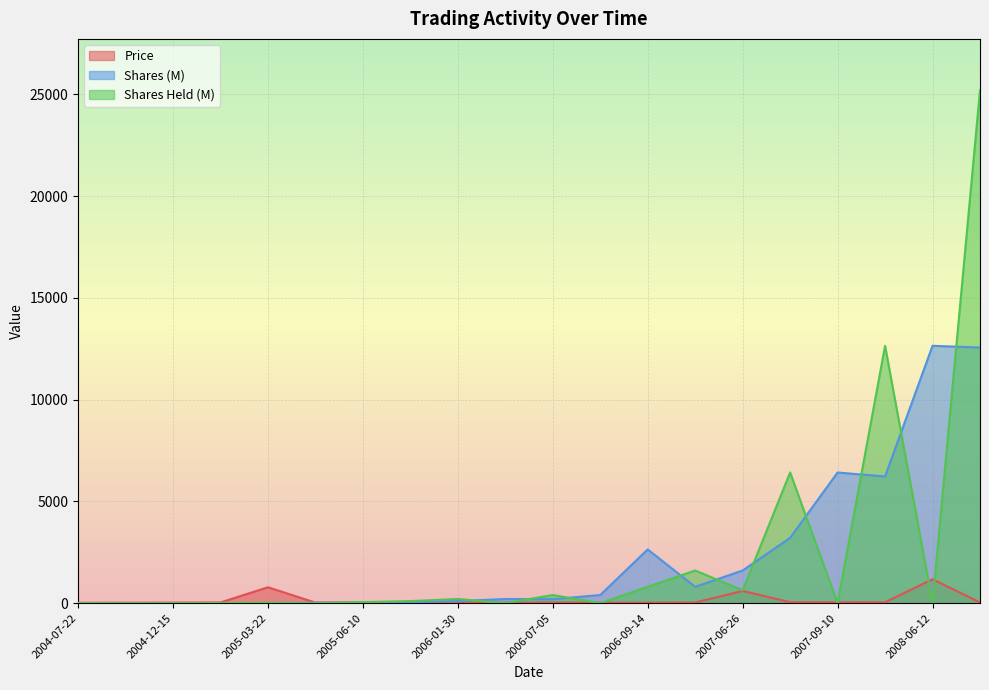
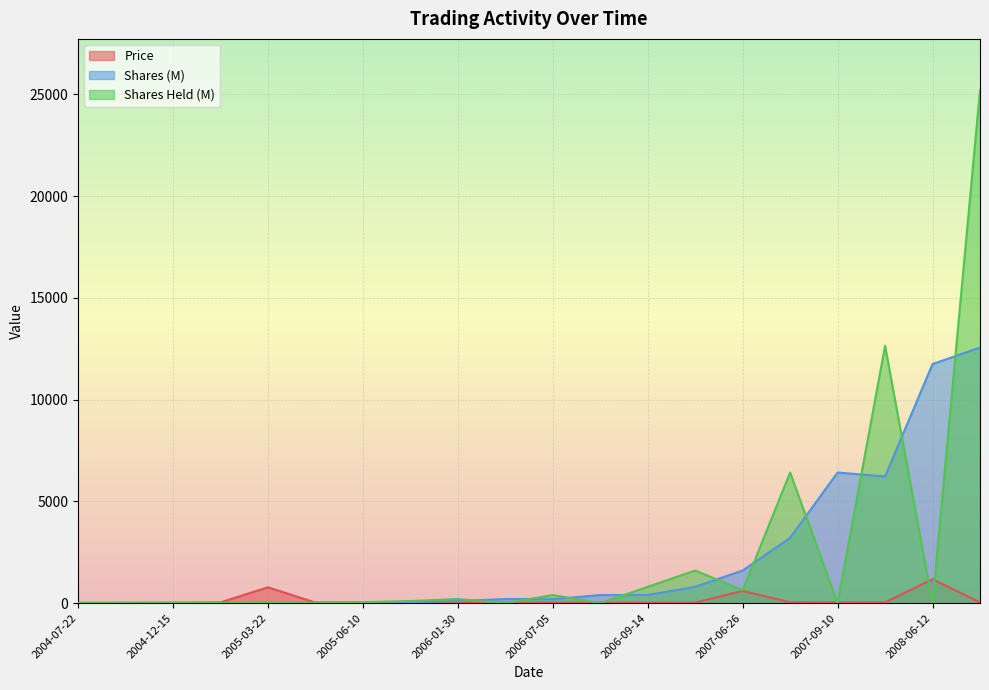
Shares (M), 2006-09-14: 2600 -> 400
Shares (M), 2008-06-12: 12600 -> 11700
